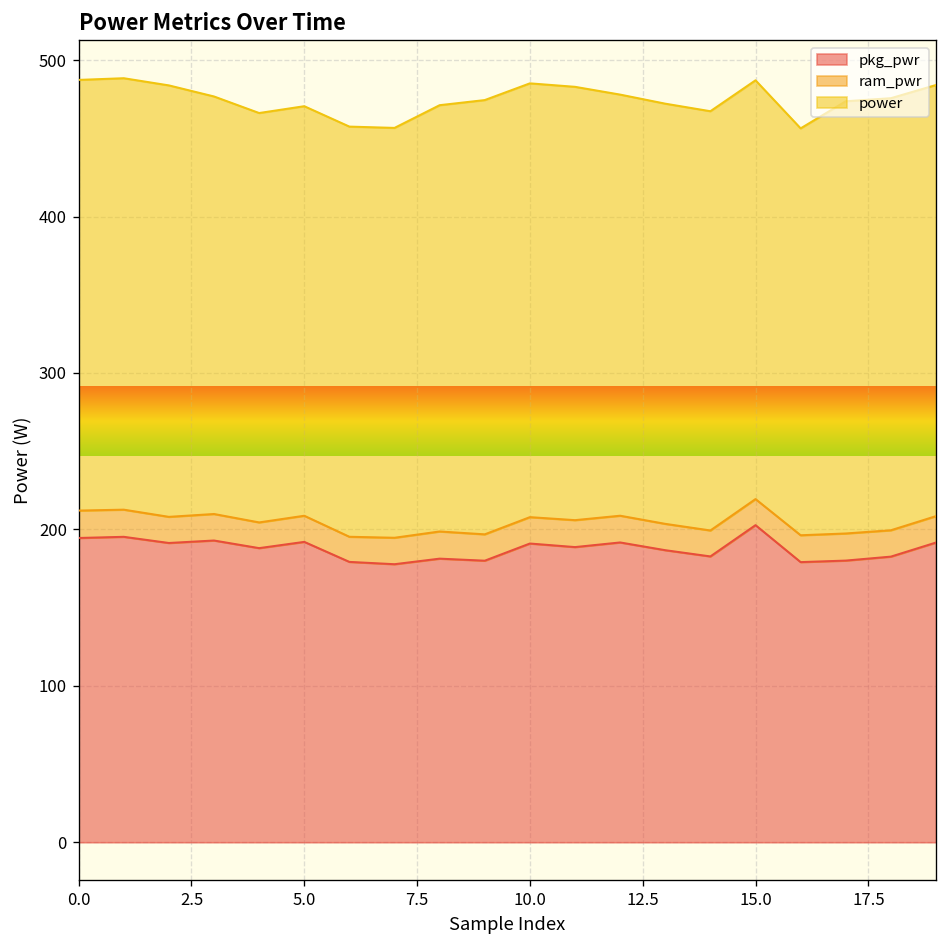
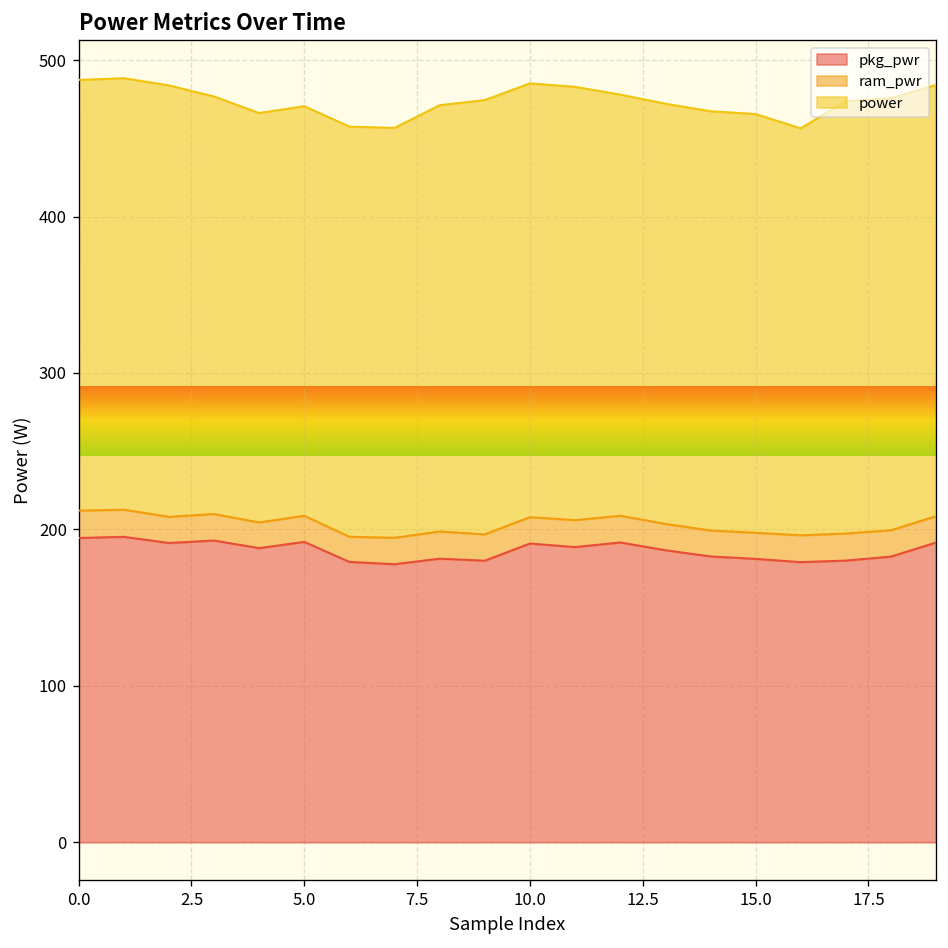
pkg_pwr, 15.0: 203 -> 181
